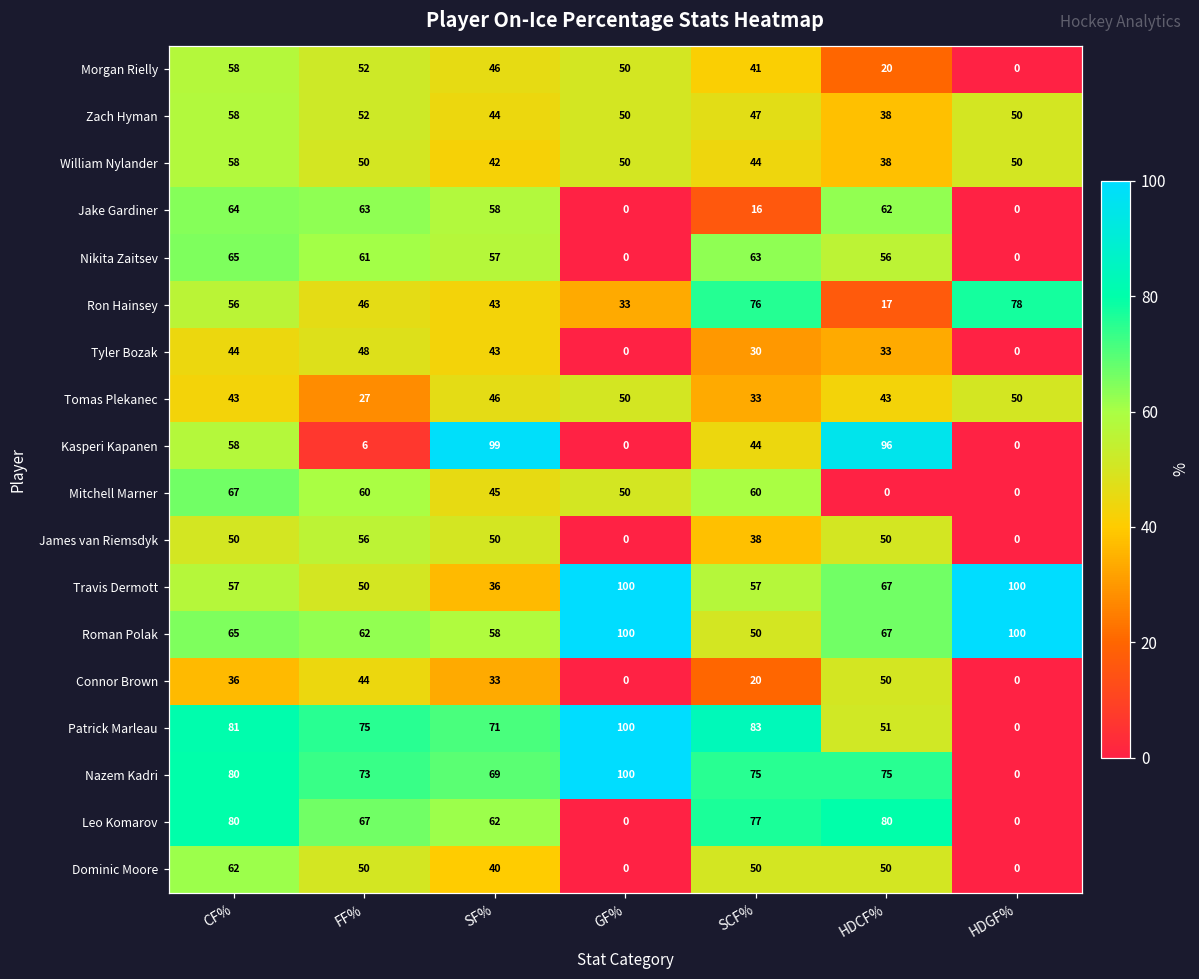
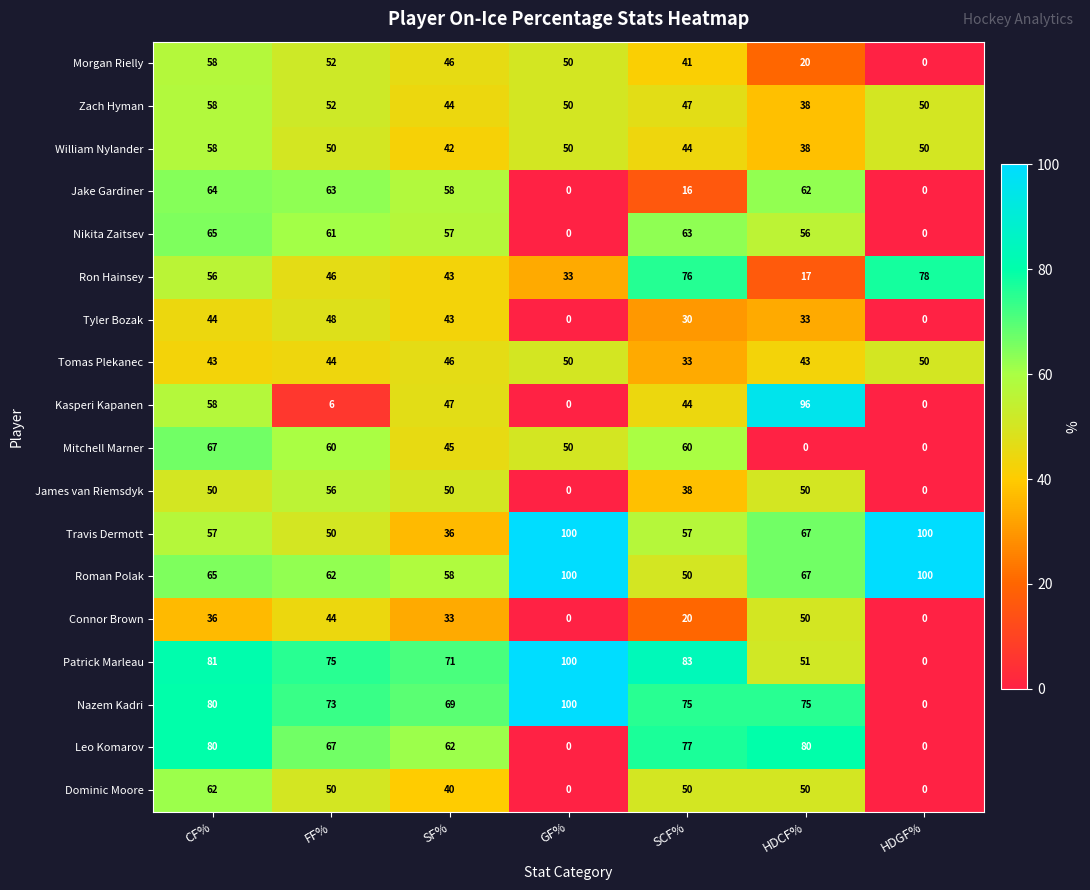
Tomas Plekanec, FF%: 27 -> 44
Kasperi Kapanen, SF%: 99 -> 47
